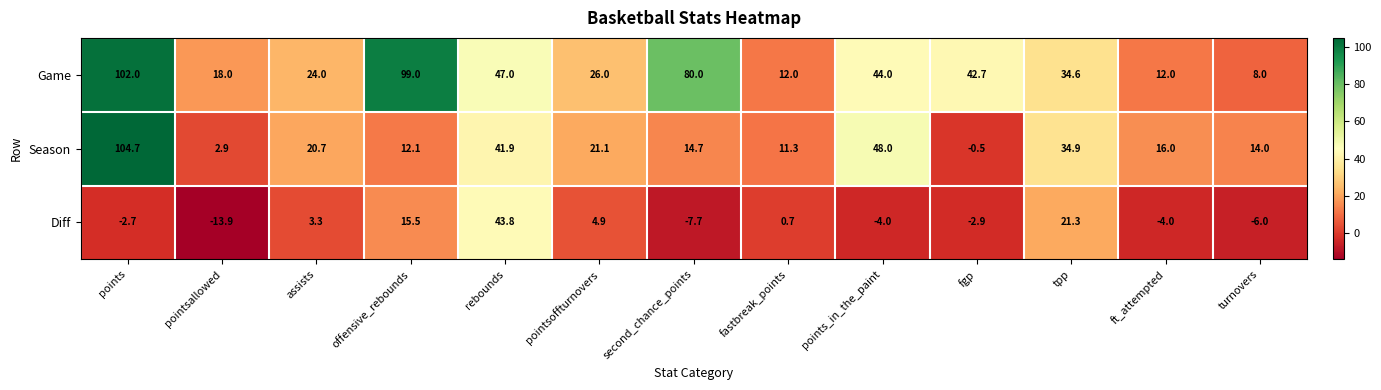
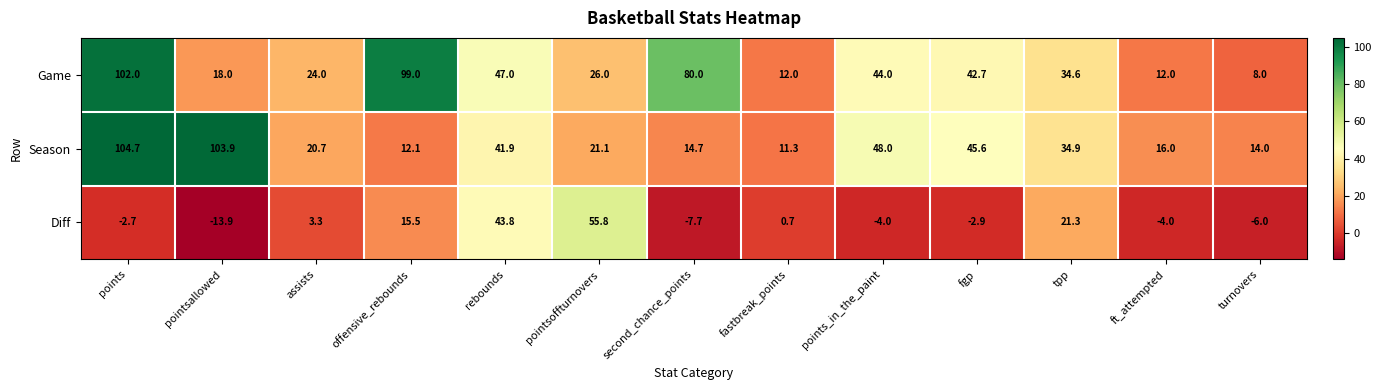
Season, pointsallowed: 2.9 -> 103.9
Season, fgp: -0.5 -> 45.6
Diff, pointsoffturnovers: 4.9 -> 55.8
